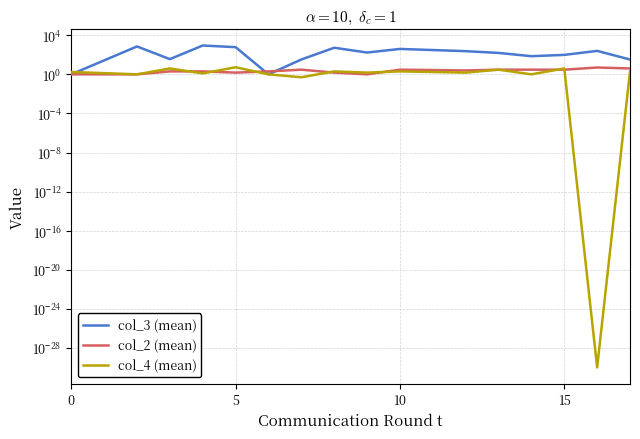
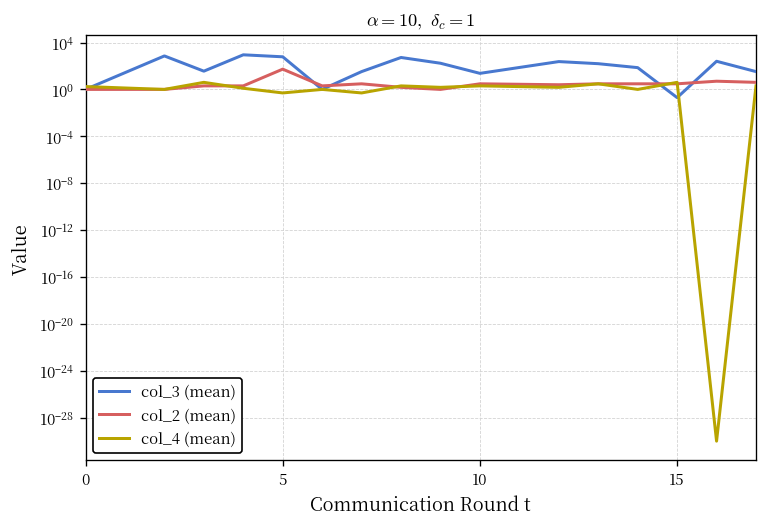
col_2 (mean), 5: 2 -> 100
col_4 (mean), 5: 10 -> 1
col_3 (mean), 10: 400 -> 20
col_3 (mean), 15: 100 -> 0.2
